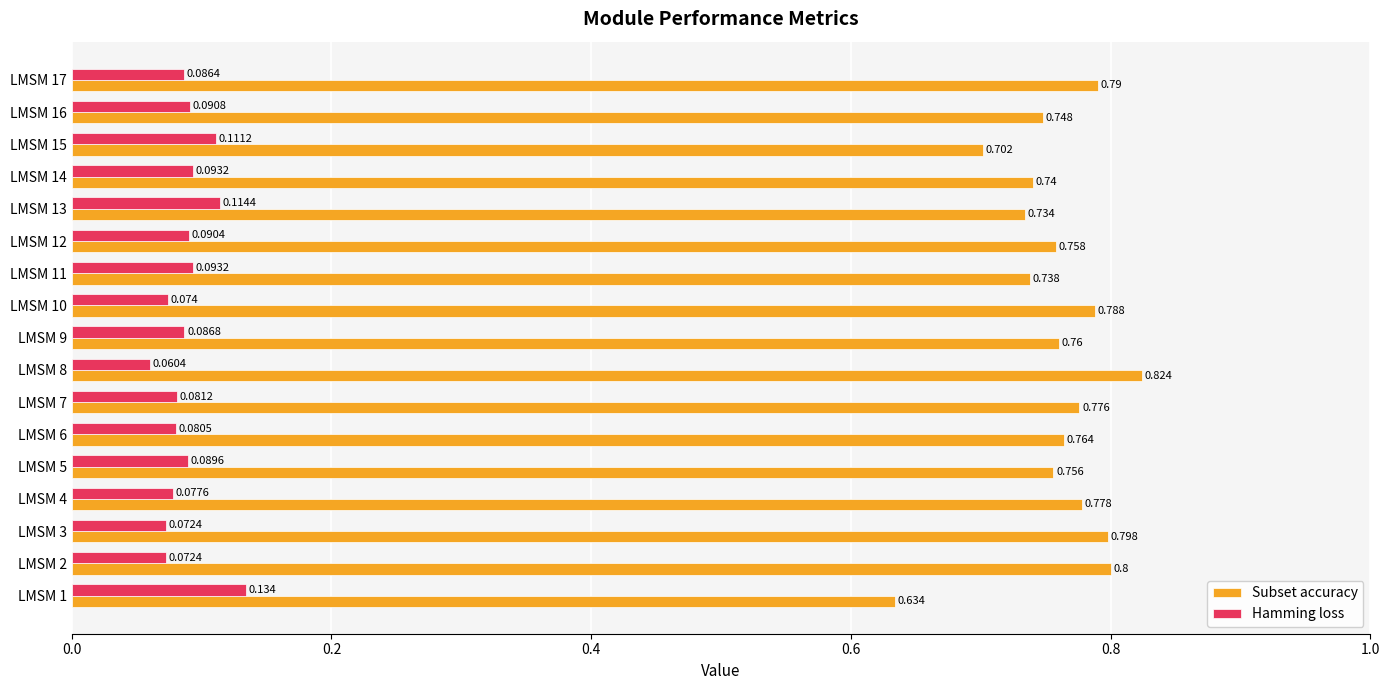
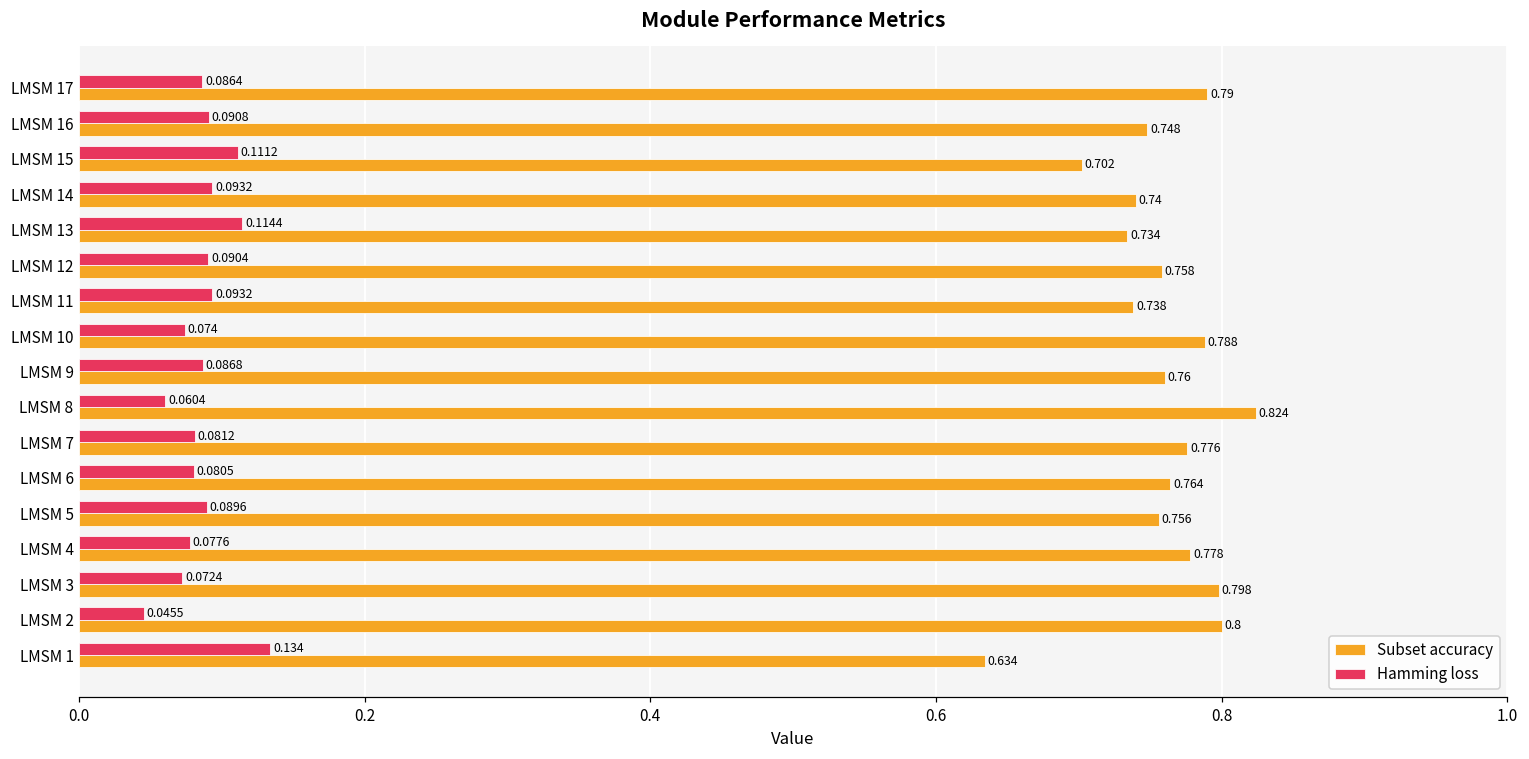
Hamming loss, LMSM 2: 0.0724 -> 0.0455
